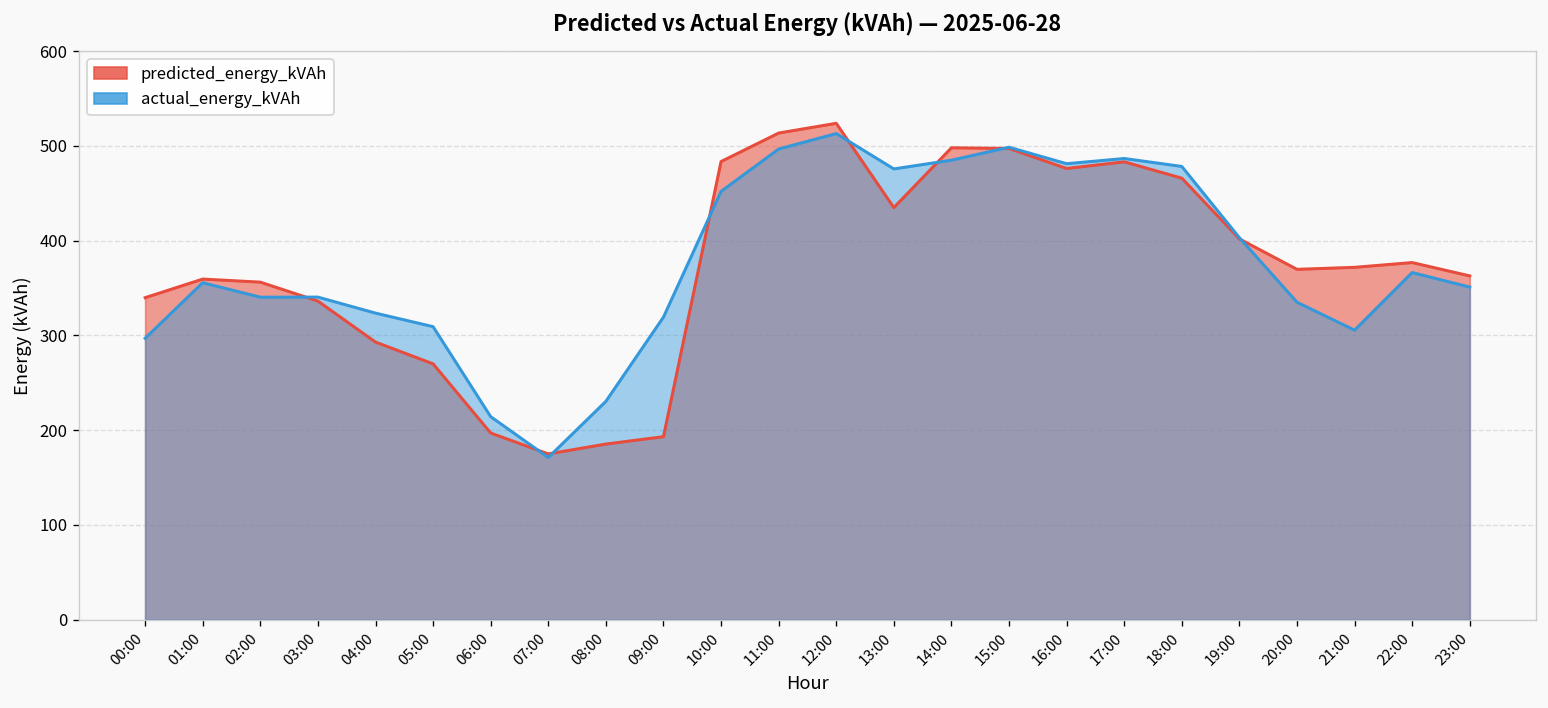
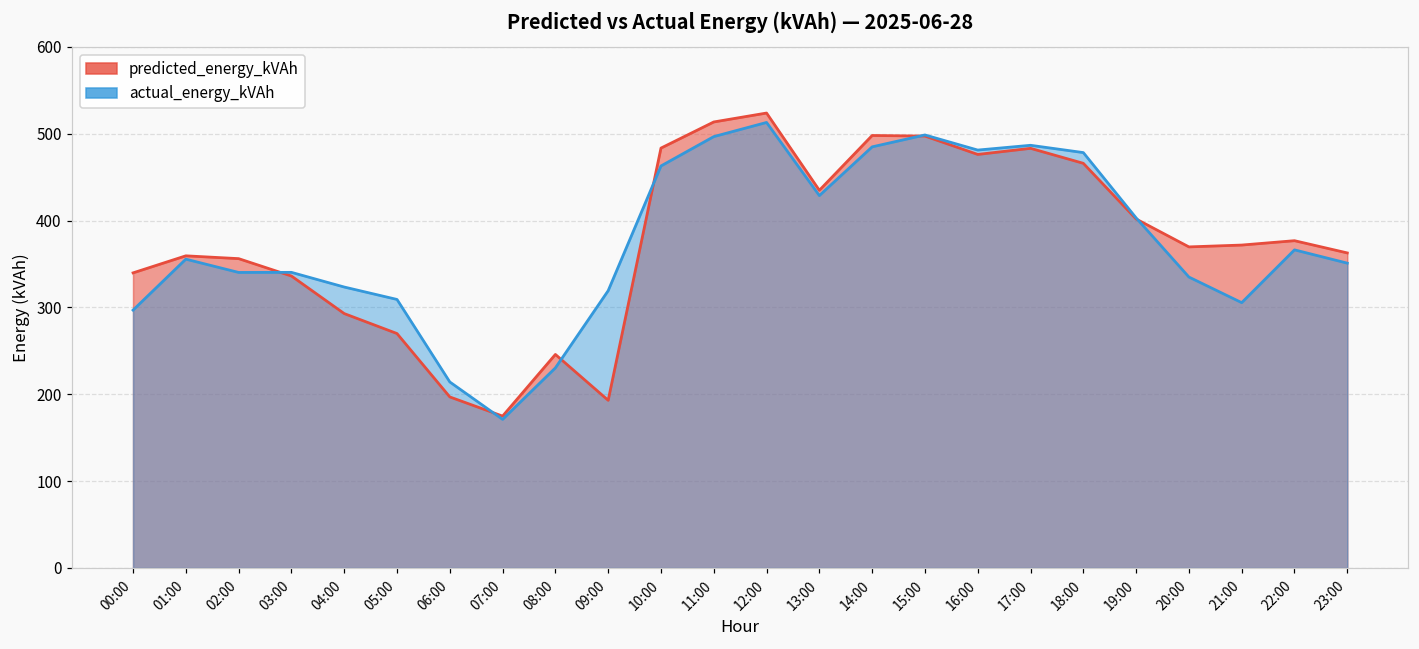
predicted_energy_kVAh, 08:00: 190 -> 250
actual_energy_kVAh, 10:00: 450 -> 460
actual_energy_kVAh, 13:00: 480 -> 430
